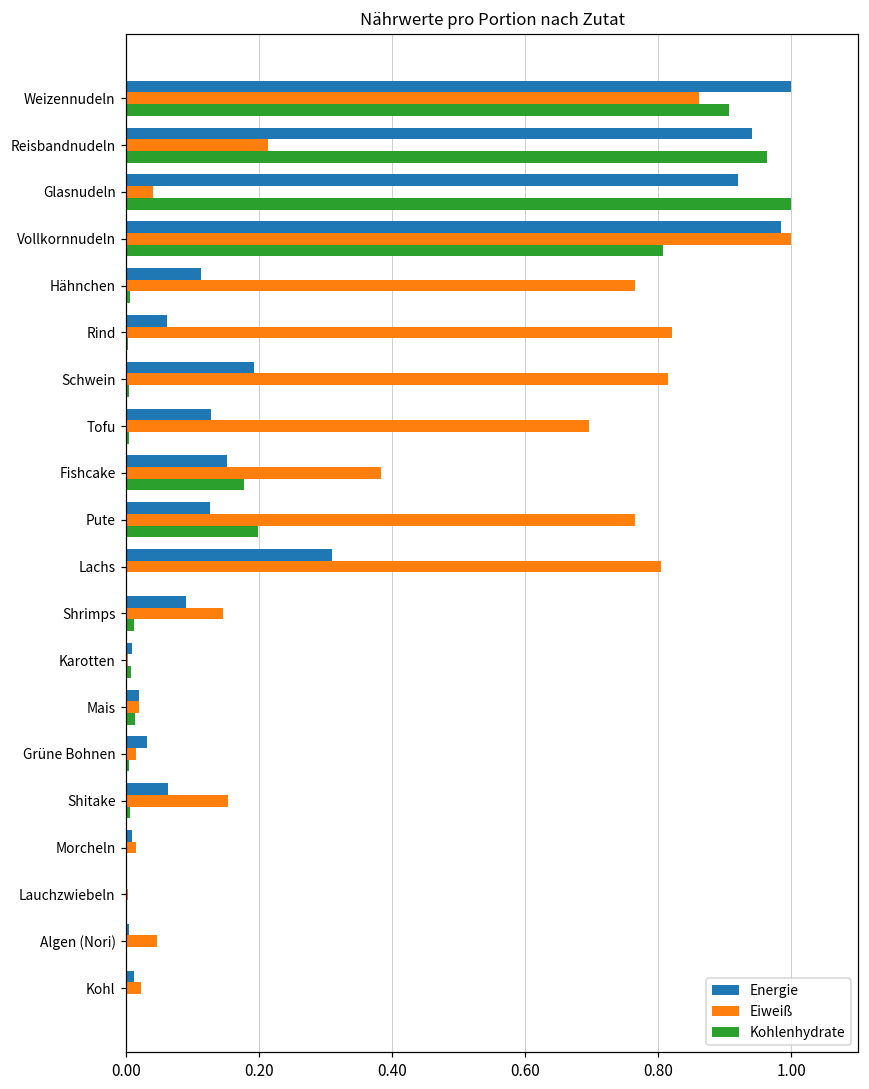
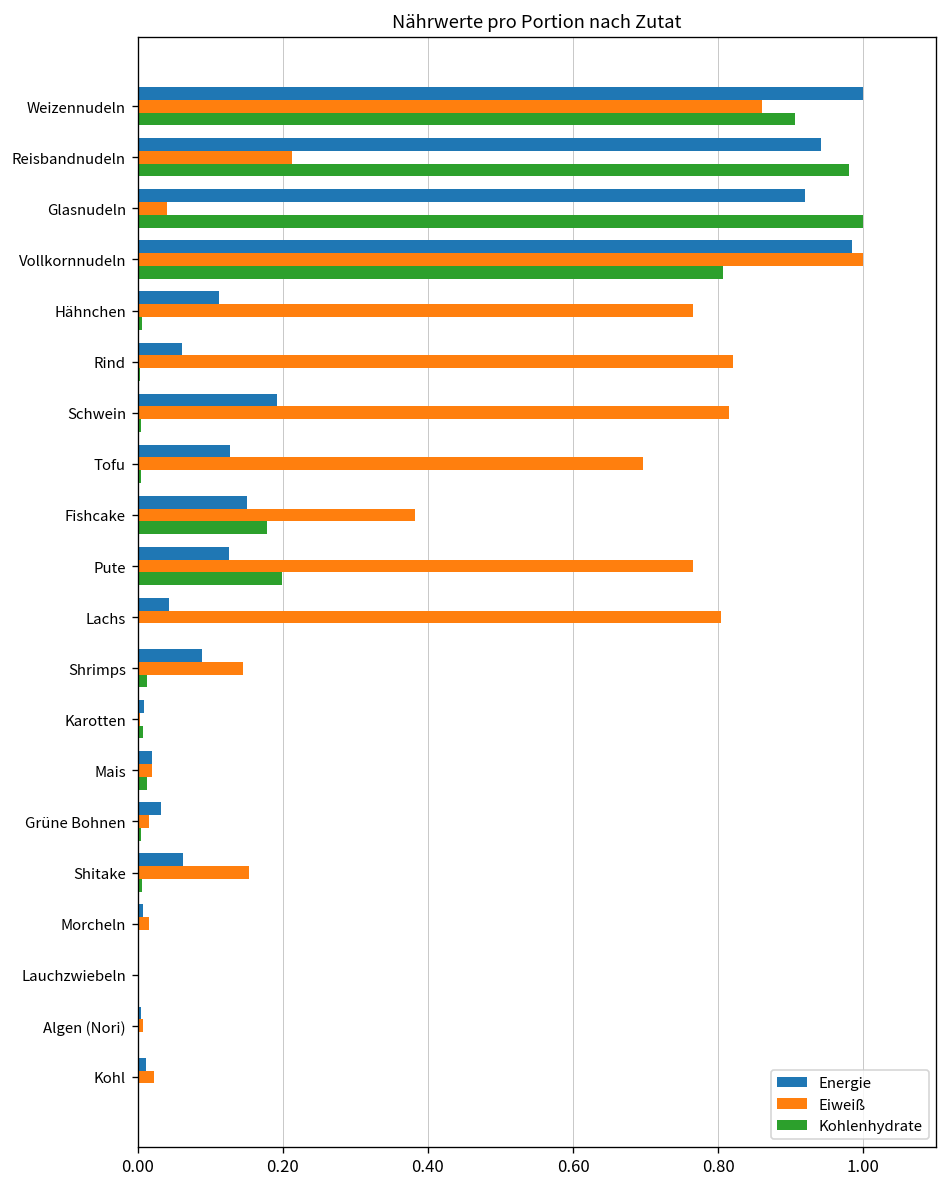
Kohlenhydrate, Reisbandnudeln: 0.96 -> 0.98
Energie, Lachs: 0.31 -> 0.04
Eiweiß, Algen (Nori): 0.05 -> 0.01
